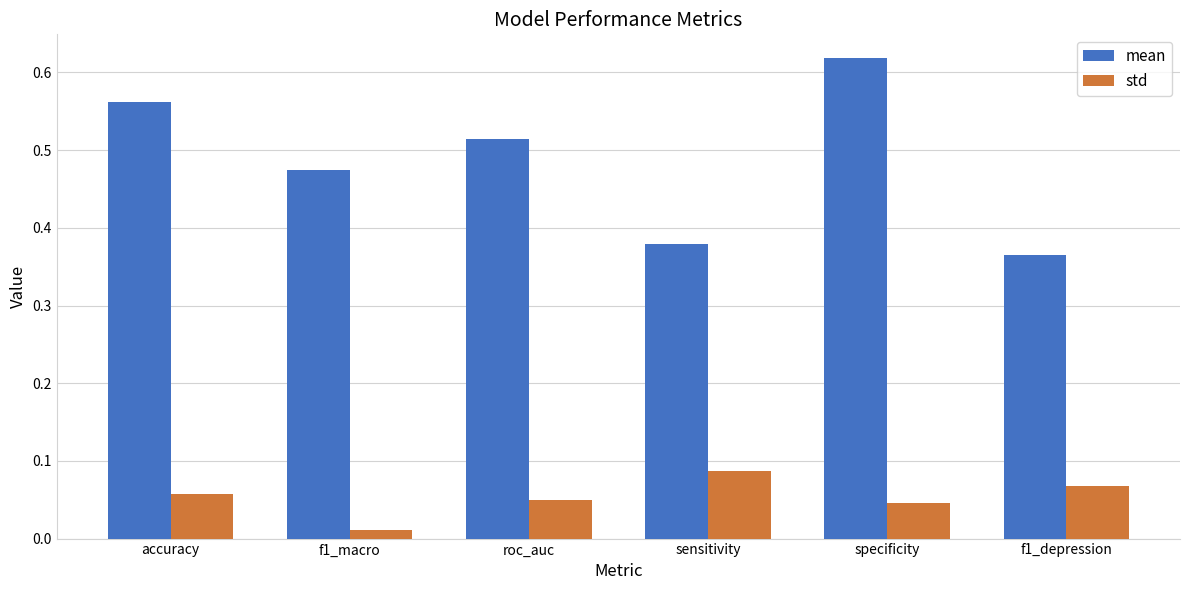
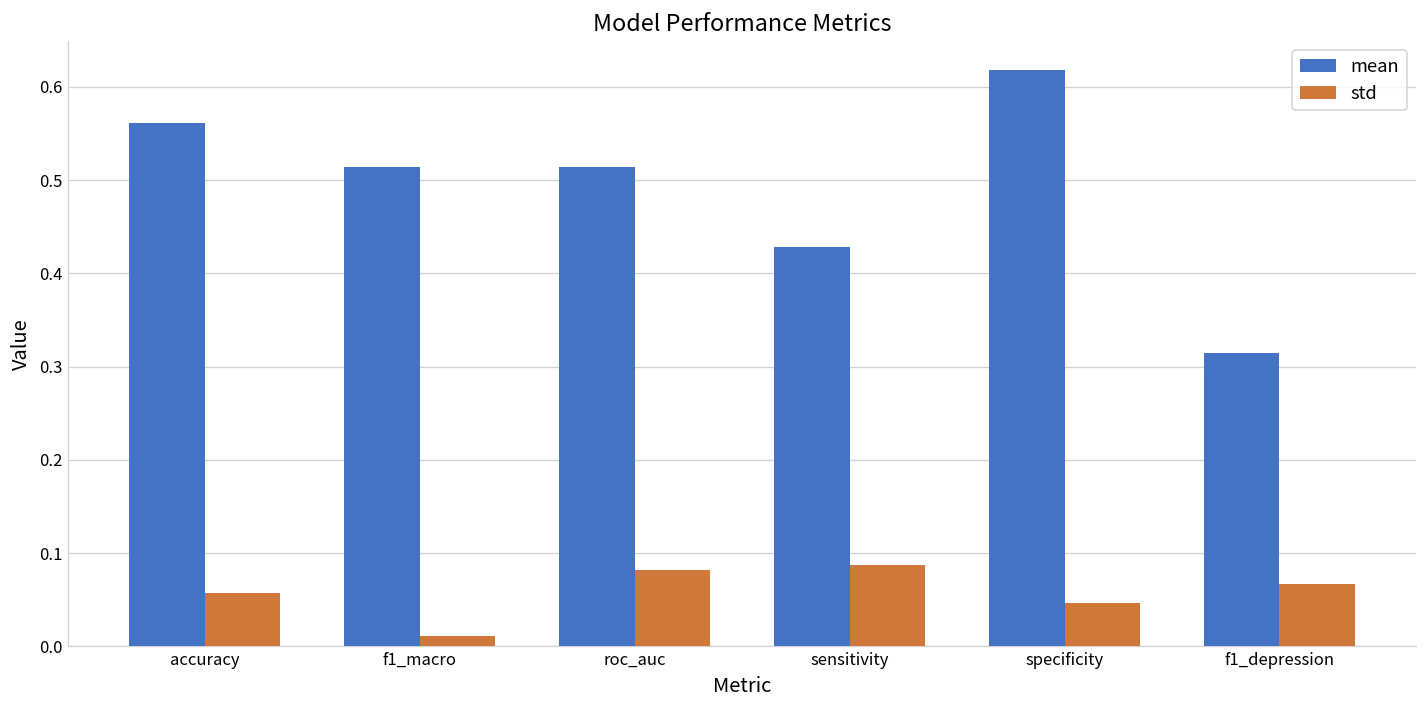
mean, f1_macro: 0.48 -> 0.51
std, roc_auc: 0.05 -> 0.08
mean, sensitivity: 0.38 -> 0.43
mean, f1_depression: 0.37 -> 0.31
